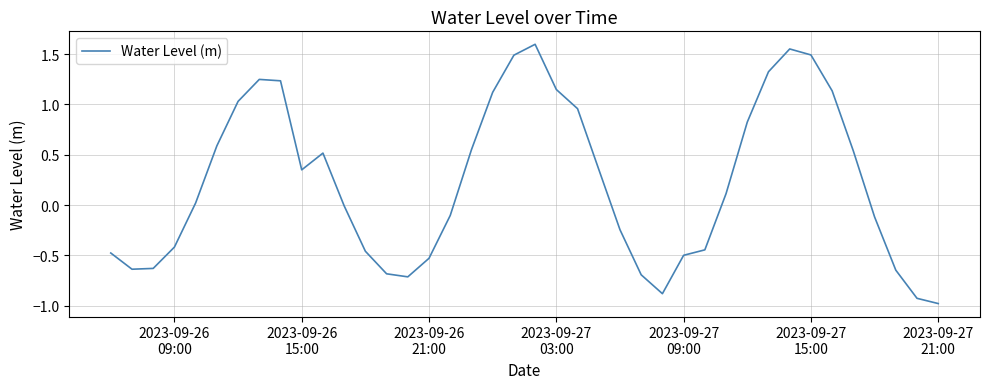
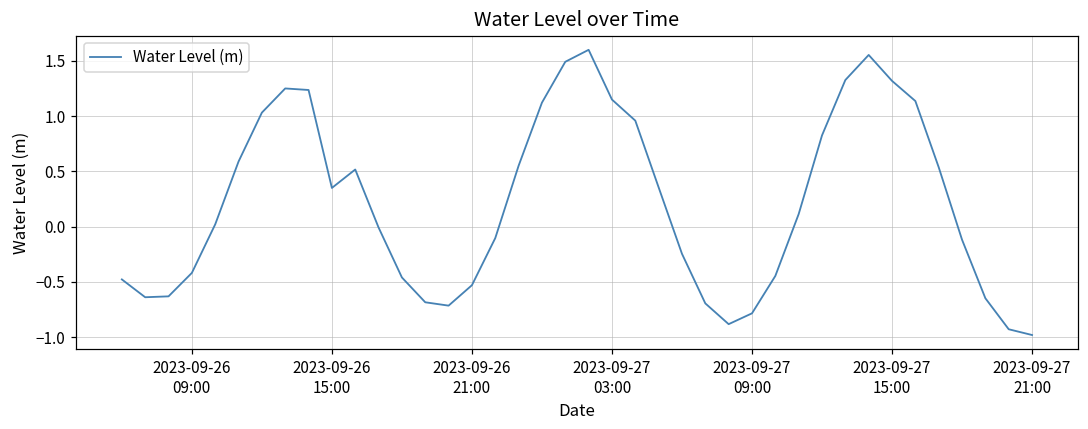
2023-09-27 09:00: -0.50 -> -0.78
2023-09-27 15:00: 1.49 -> 1.32
